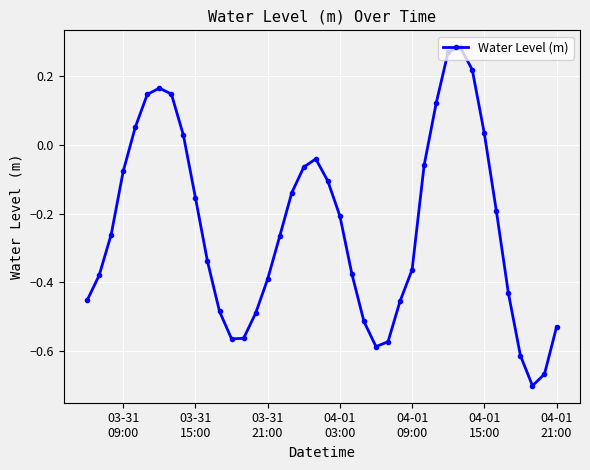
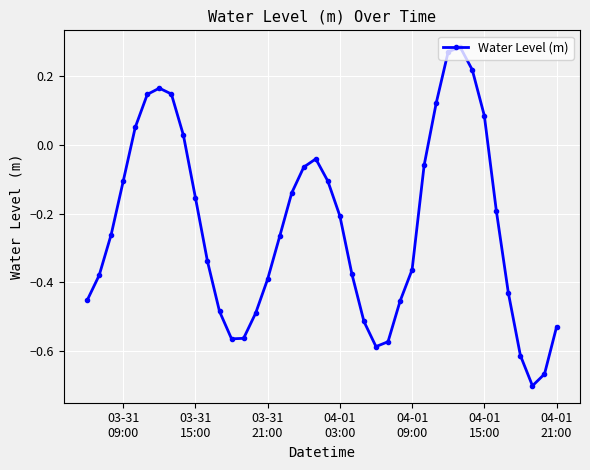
03-31 09:00: -0.08 -> -0.11
04-01 15:00: 0.03 -> 0.09
